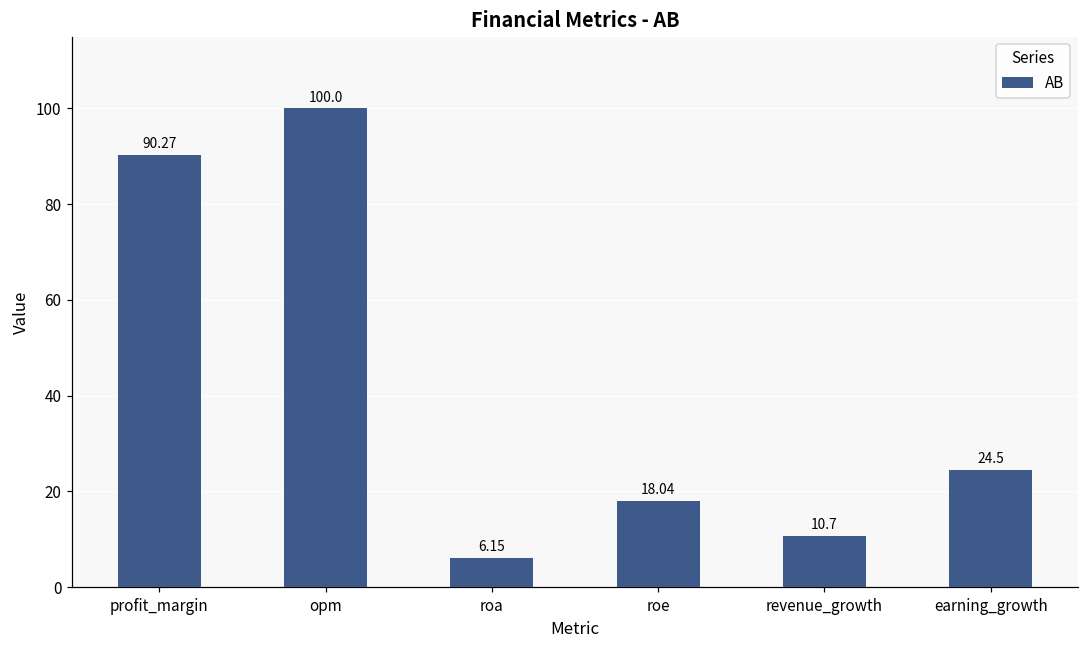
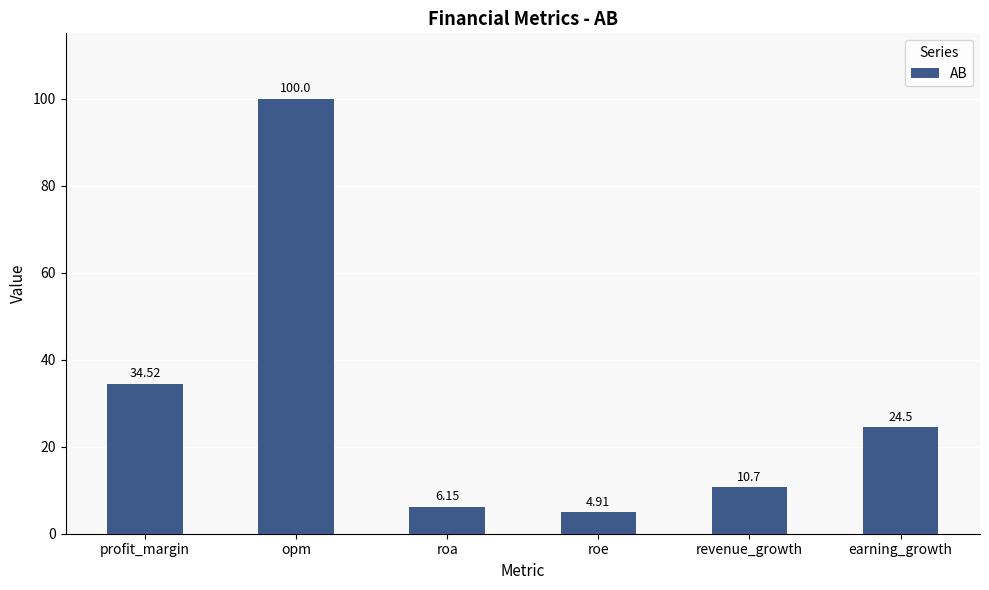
profit_margin: 90.27 -> 34.52
roe: 18.04 -> 4.91
